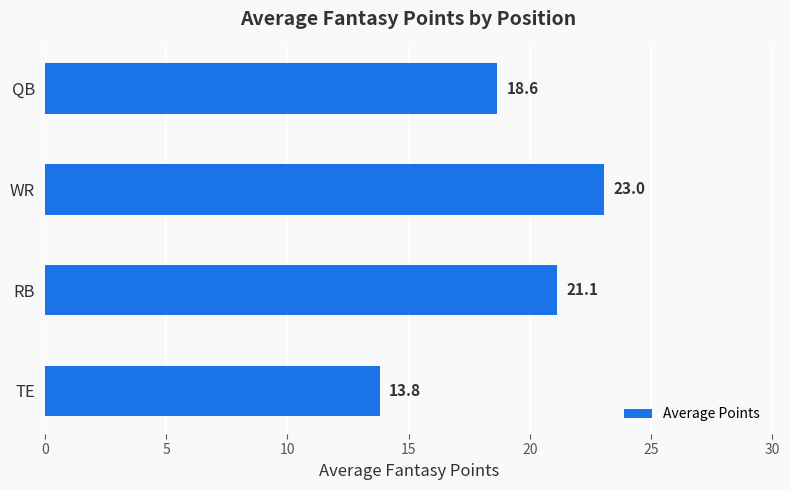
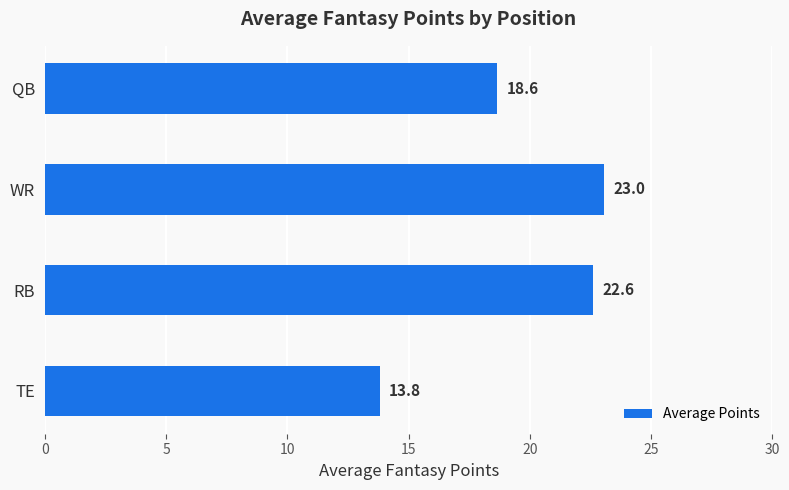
RB: 21.1 -> 22.6
